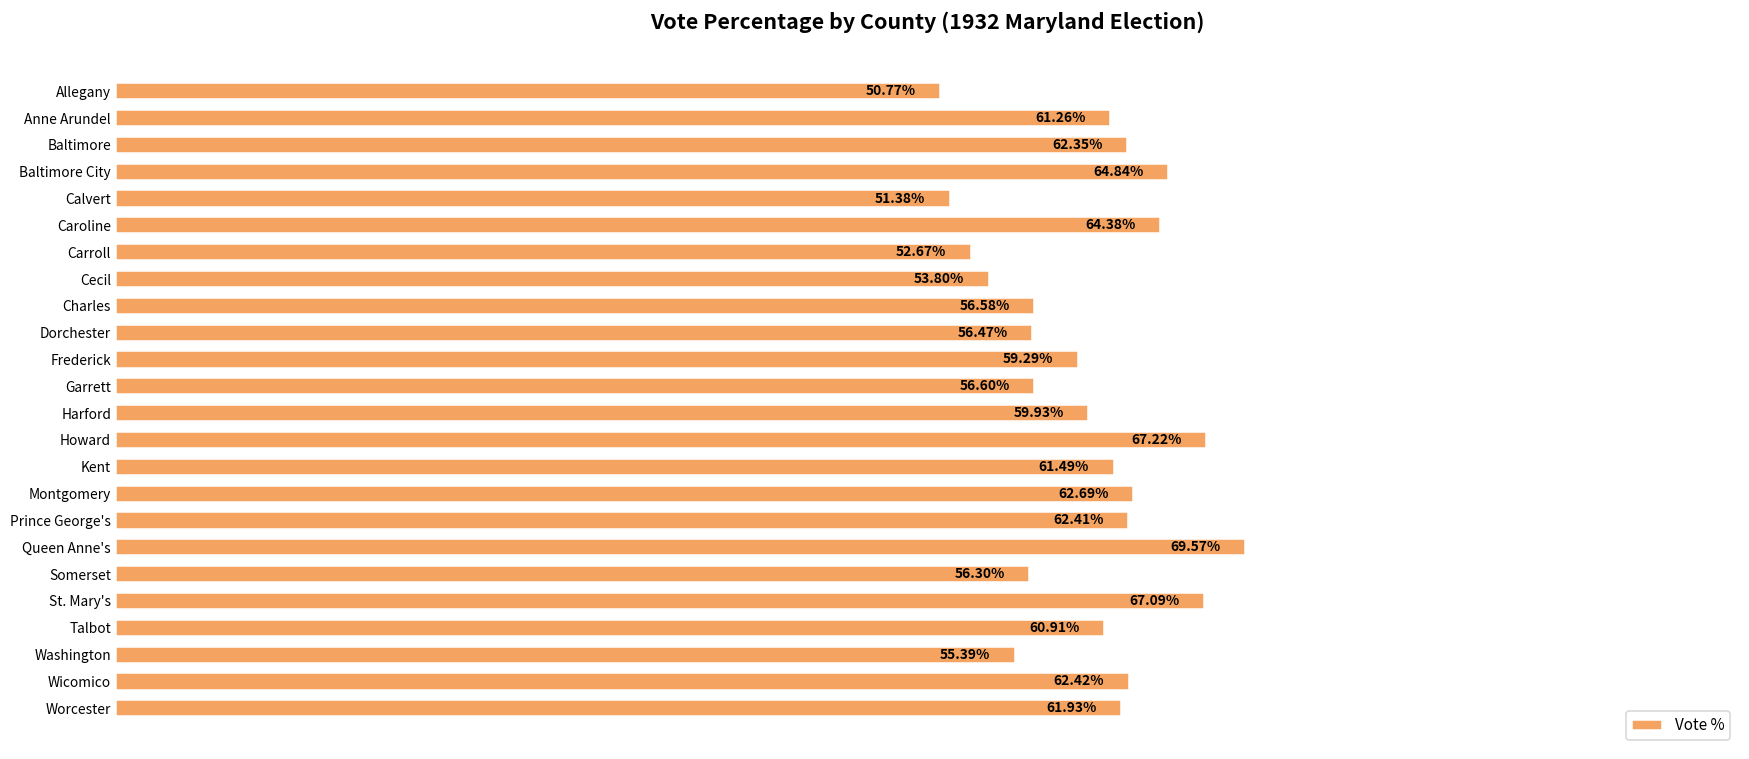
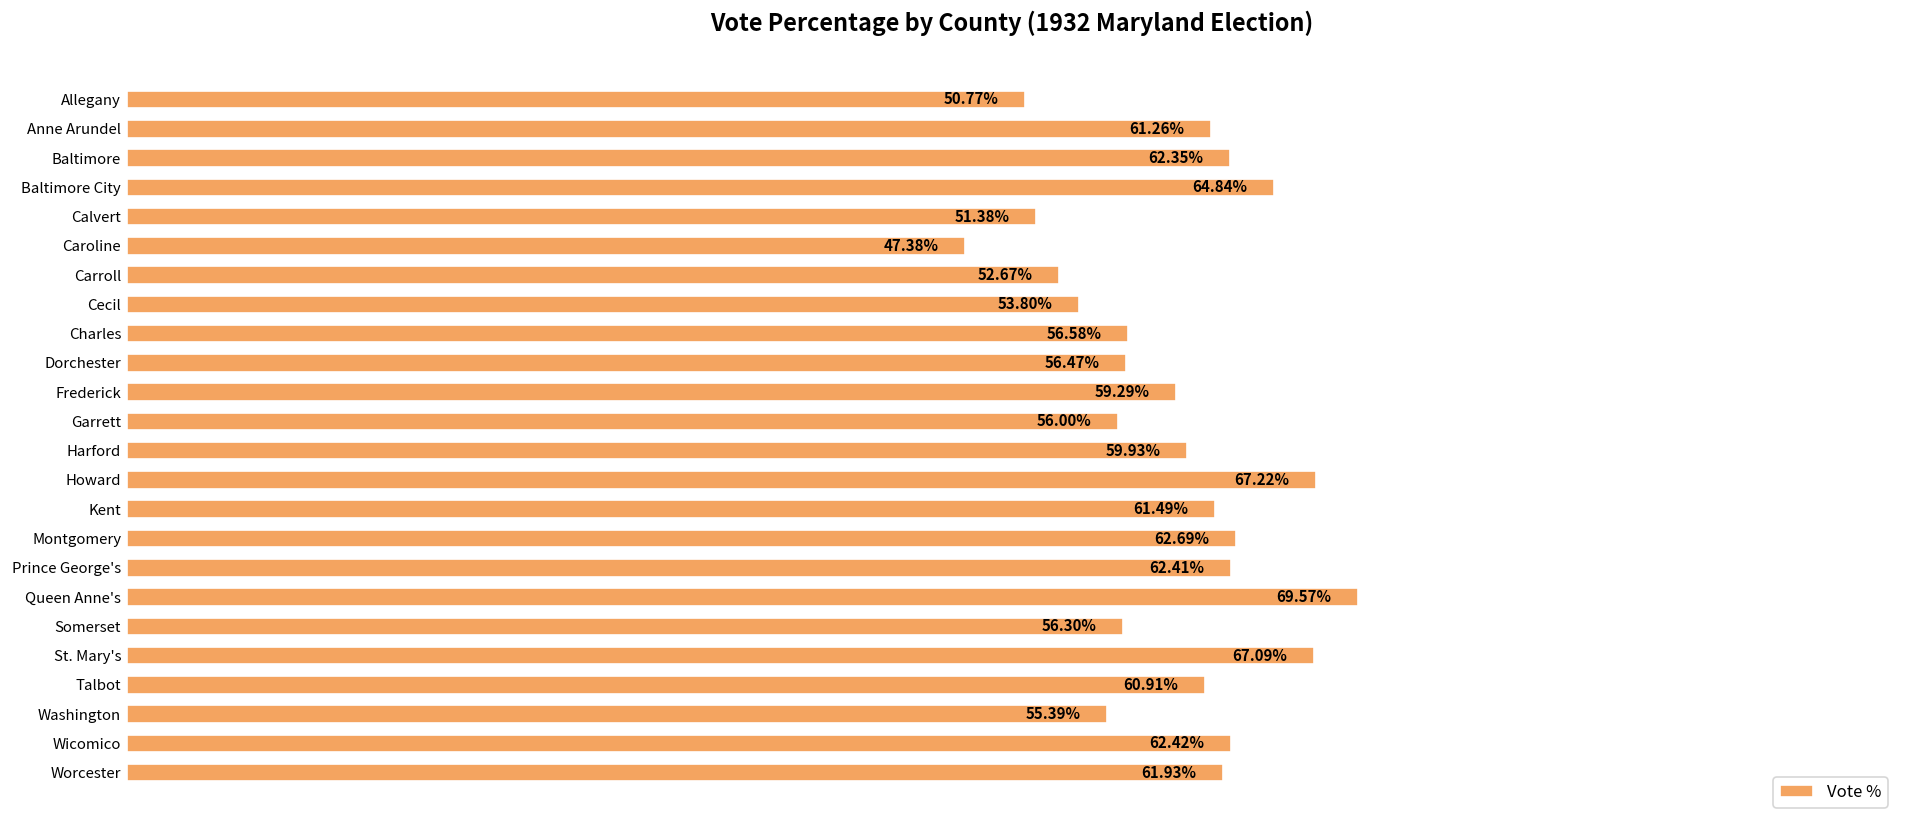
Caroline: 64.38% -> 47.38%
Garrett: 56.60% -> 56.00%
